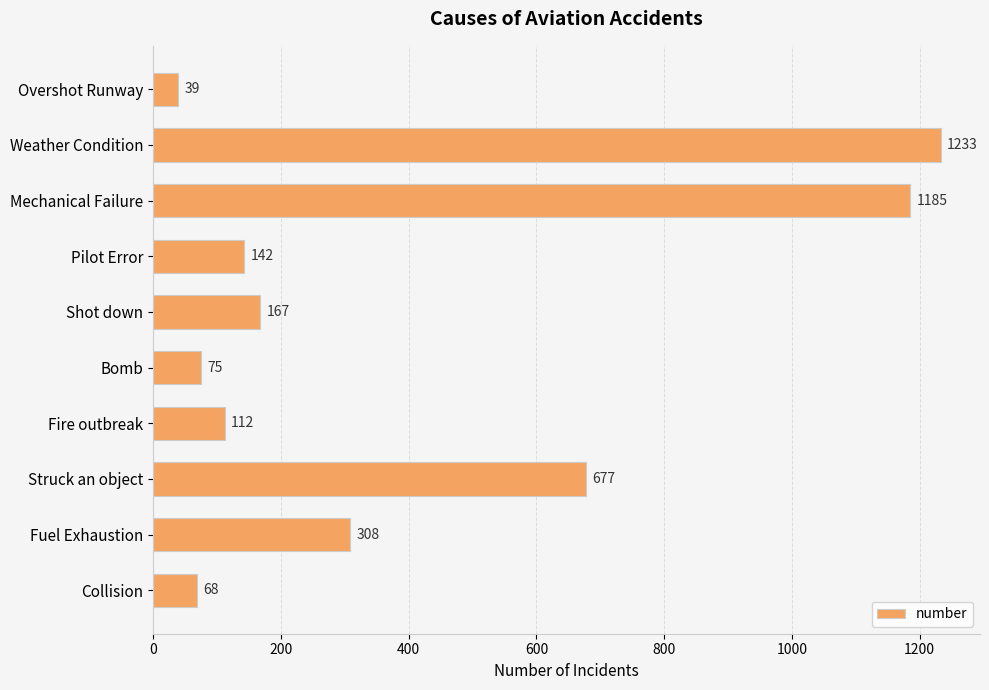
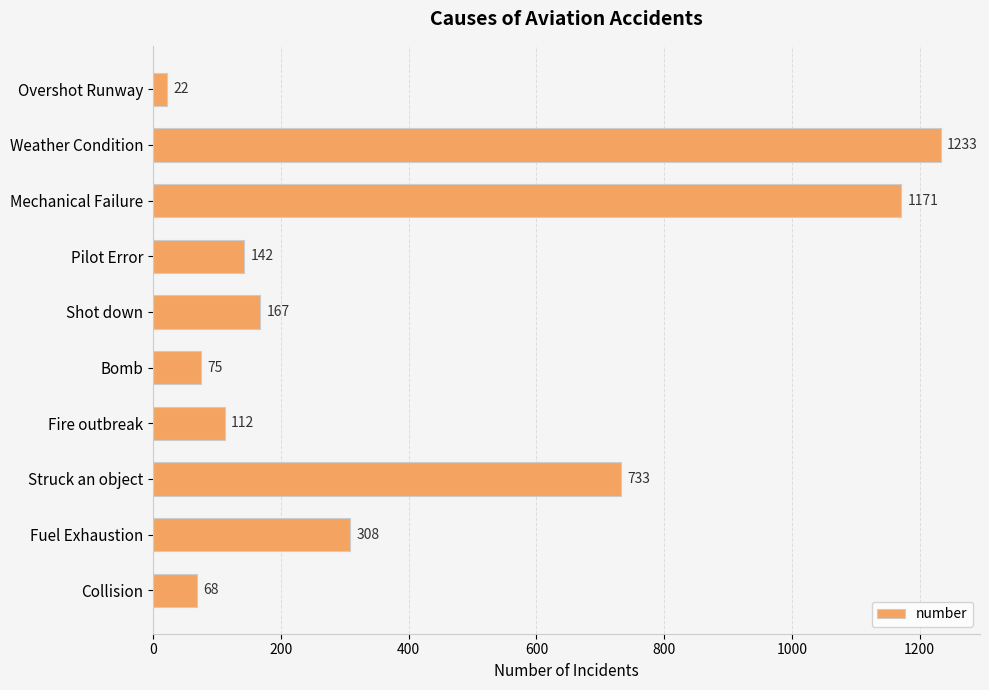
Overshot Runway: 39 -> 22
Mechanical Failure: 1185 -> 1171
Struck an object: 677 -> 733
